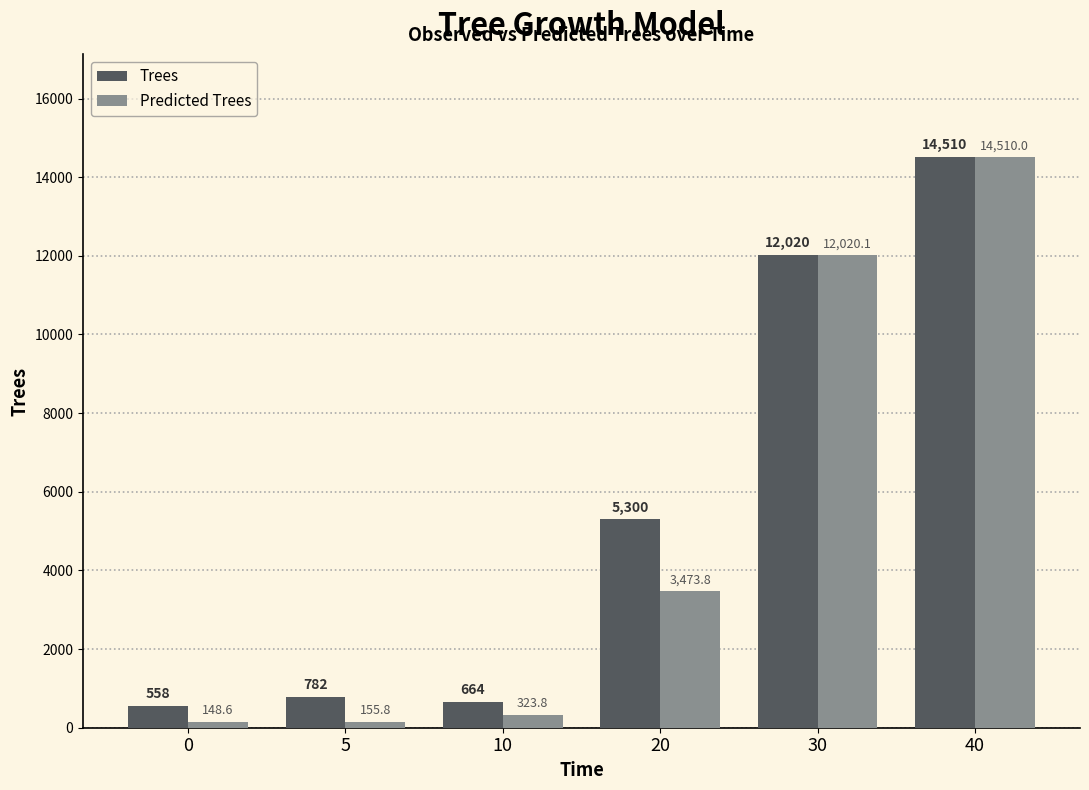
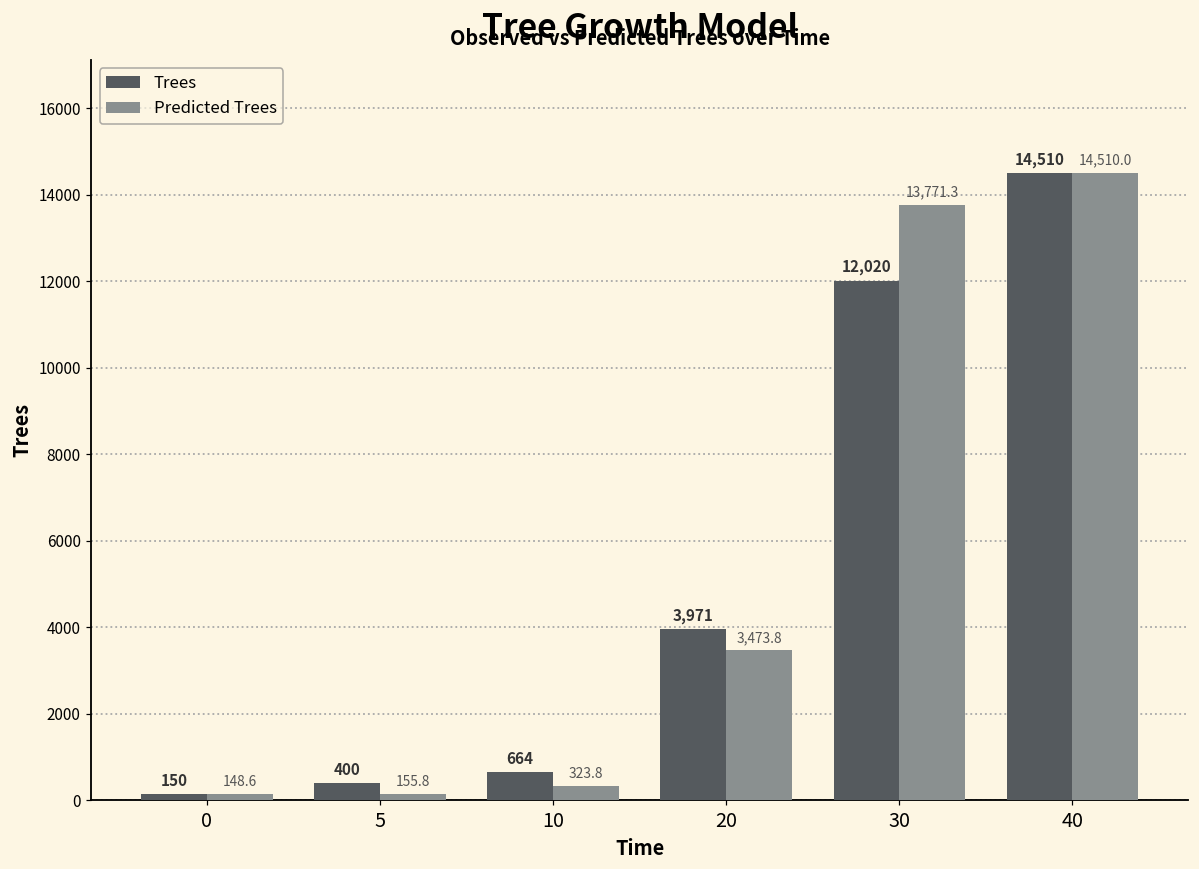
Trees, 0: 558 -> 150
Trees, 5: 782 -> 400
Trees, 20: 5,300 -> 3,971
Predicted Trees, 30: 12,020.1 -> 13,771.3
